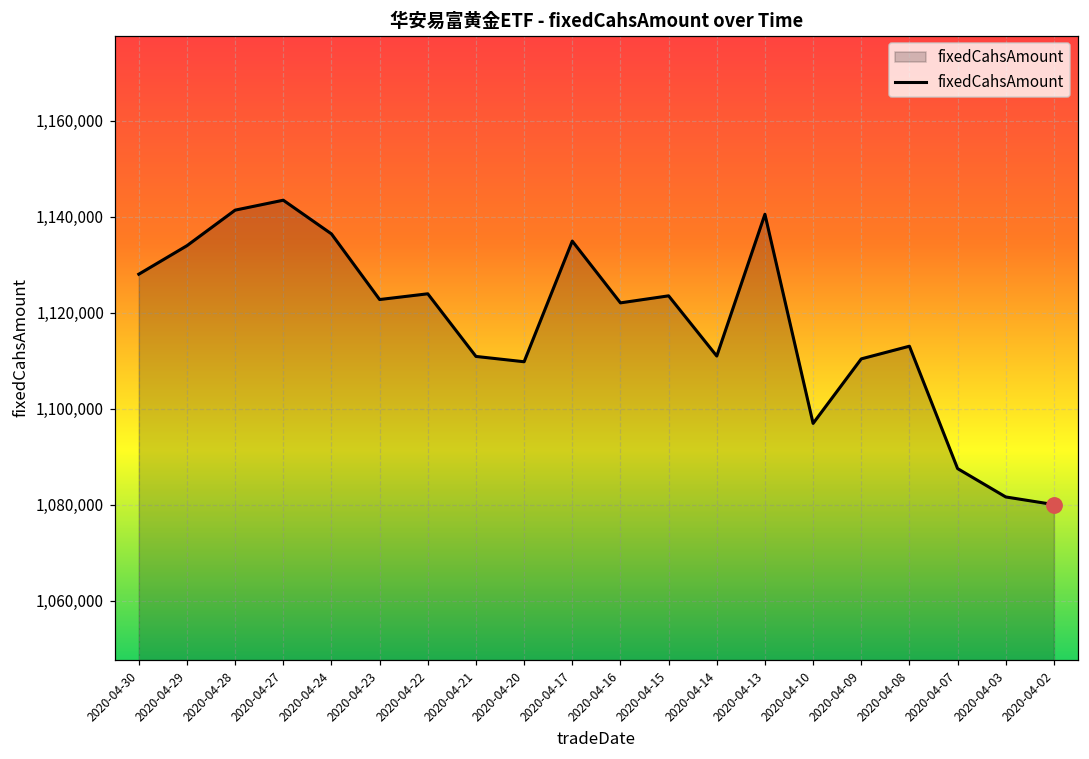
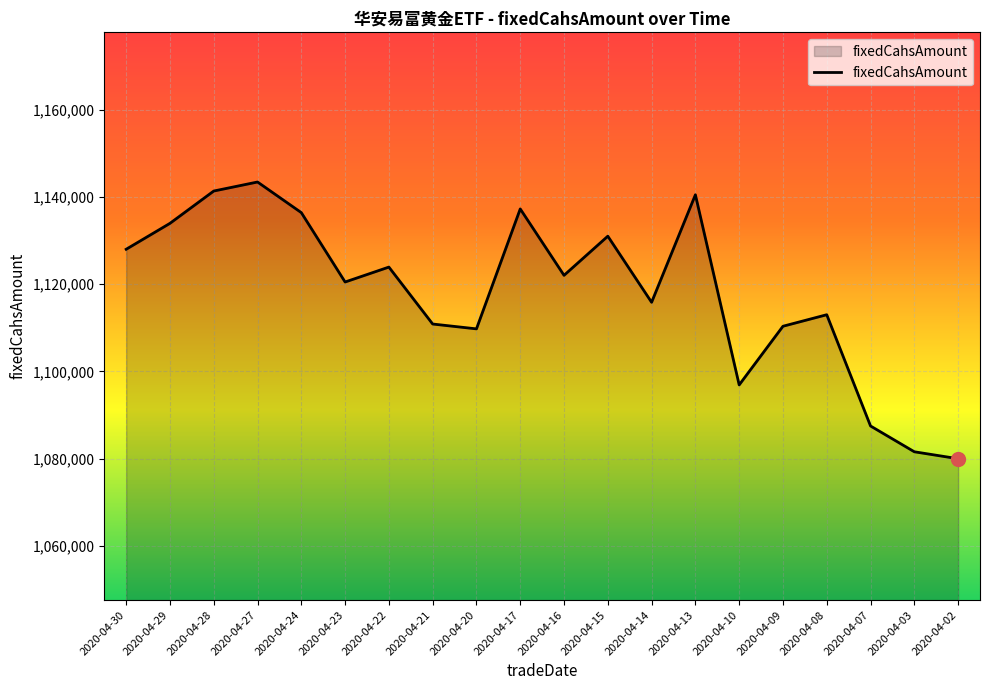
fixedCahsAmount, 2020-04-23: 1,123,000 -> 1,121,000
fixedCahsAmount, 2020-04-17: 1,135,000 -> 1,137,000
fixedCahsAmount, 2020-04-15: 1,123,000 -> 1,131,000
fixedCahsAmount, 2020-04-14: 1,111,000 -> 1,116,000
